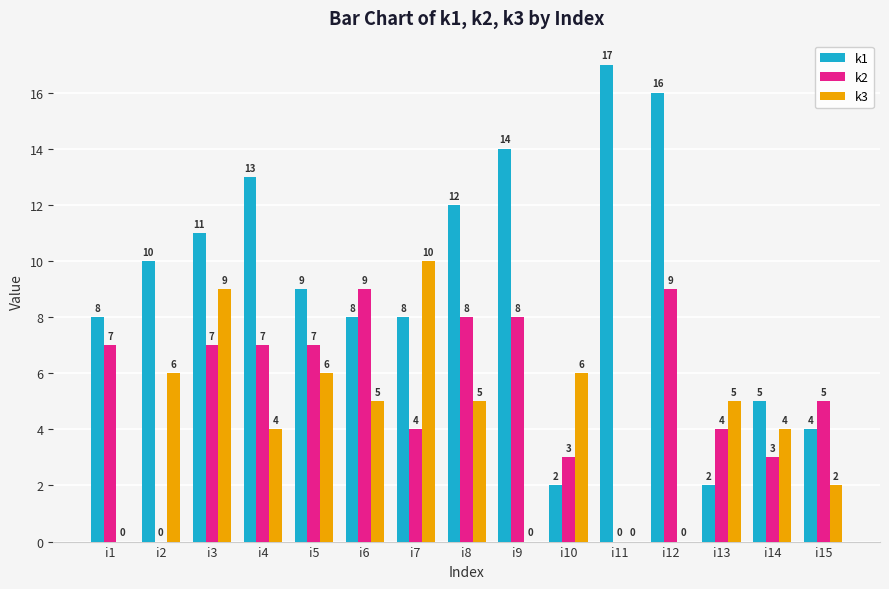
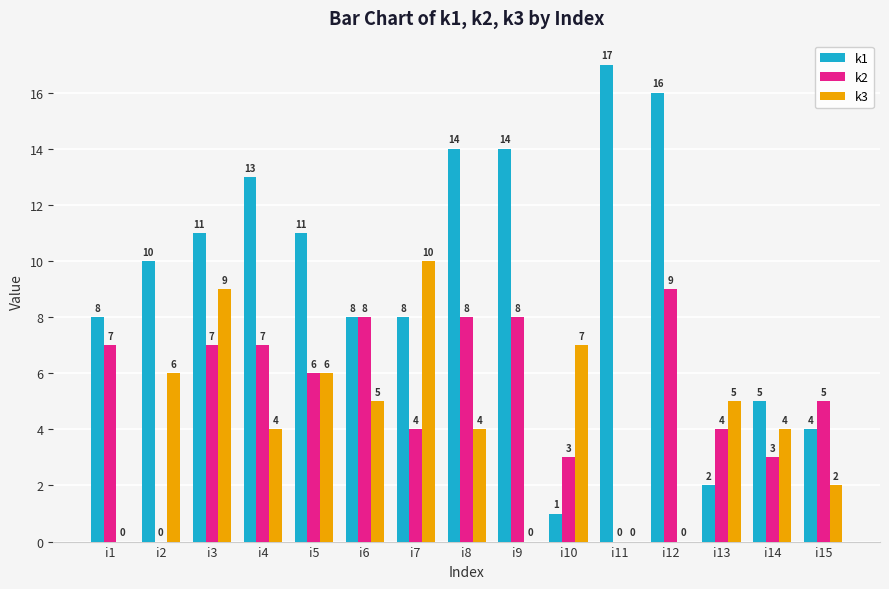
k1, i5: 9 -> 11
k2, i5: 7 -> 6
k2, i6: 9 -> 8
k1, i8: 12 -> 14
k3, i8: 5 -> 4
k1, i10: 2 -> 1
k3, i10: 6 -> 7
